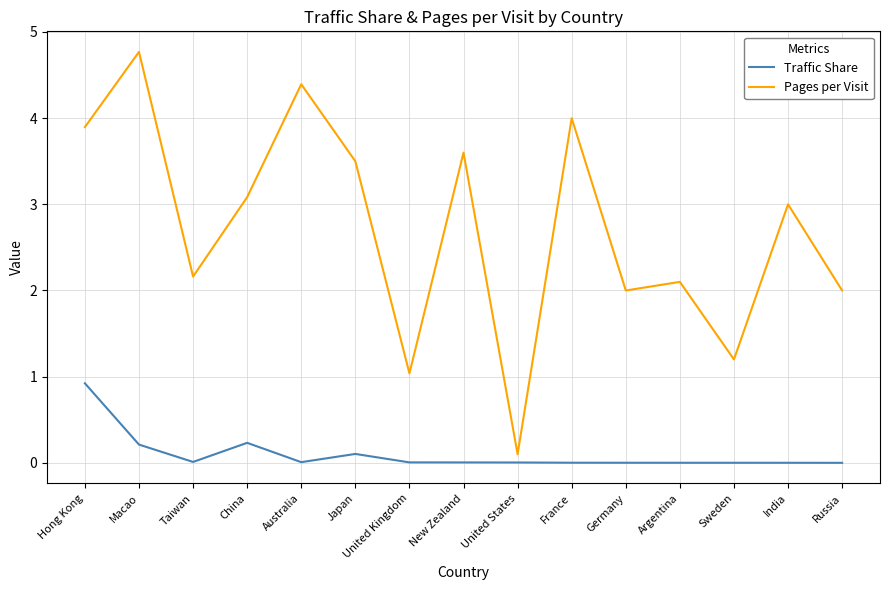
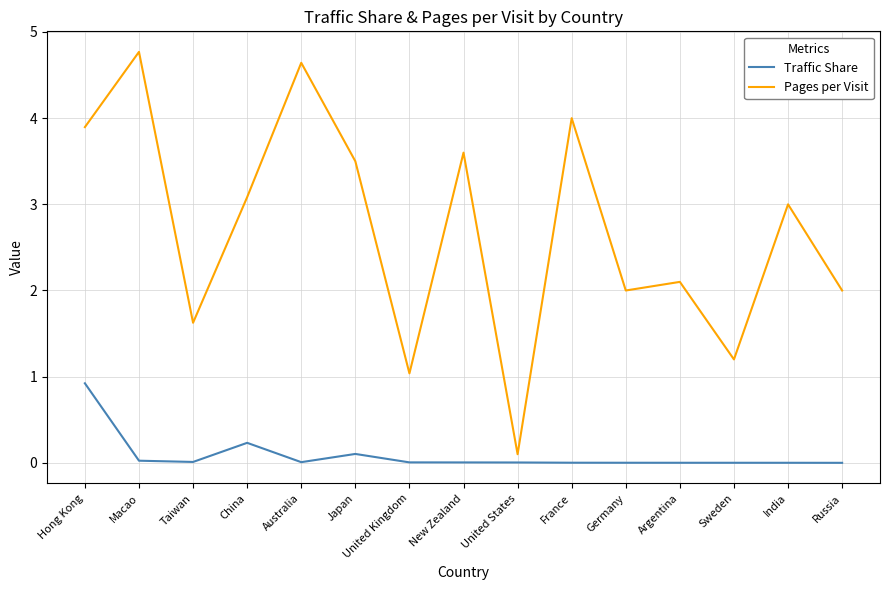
Traffic Share, Macao: 0.2 -> 0.0
Pages per Visit, Taiwan: 2.2 -> 1.6
Pages per Visit, Australia: 4.4 -> 4.6
